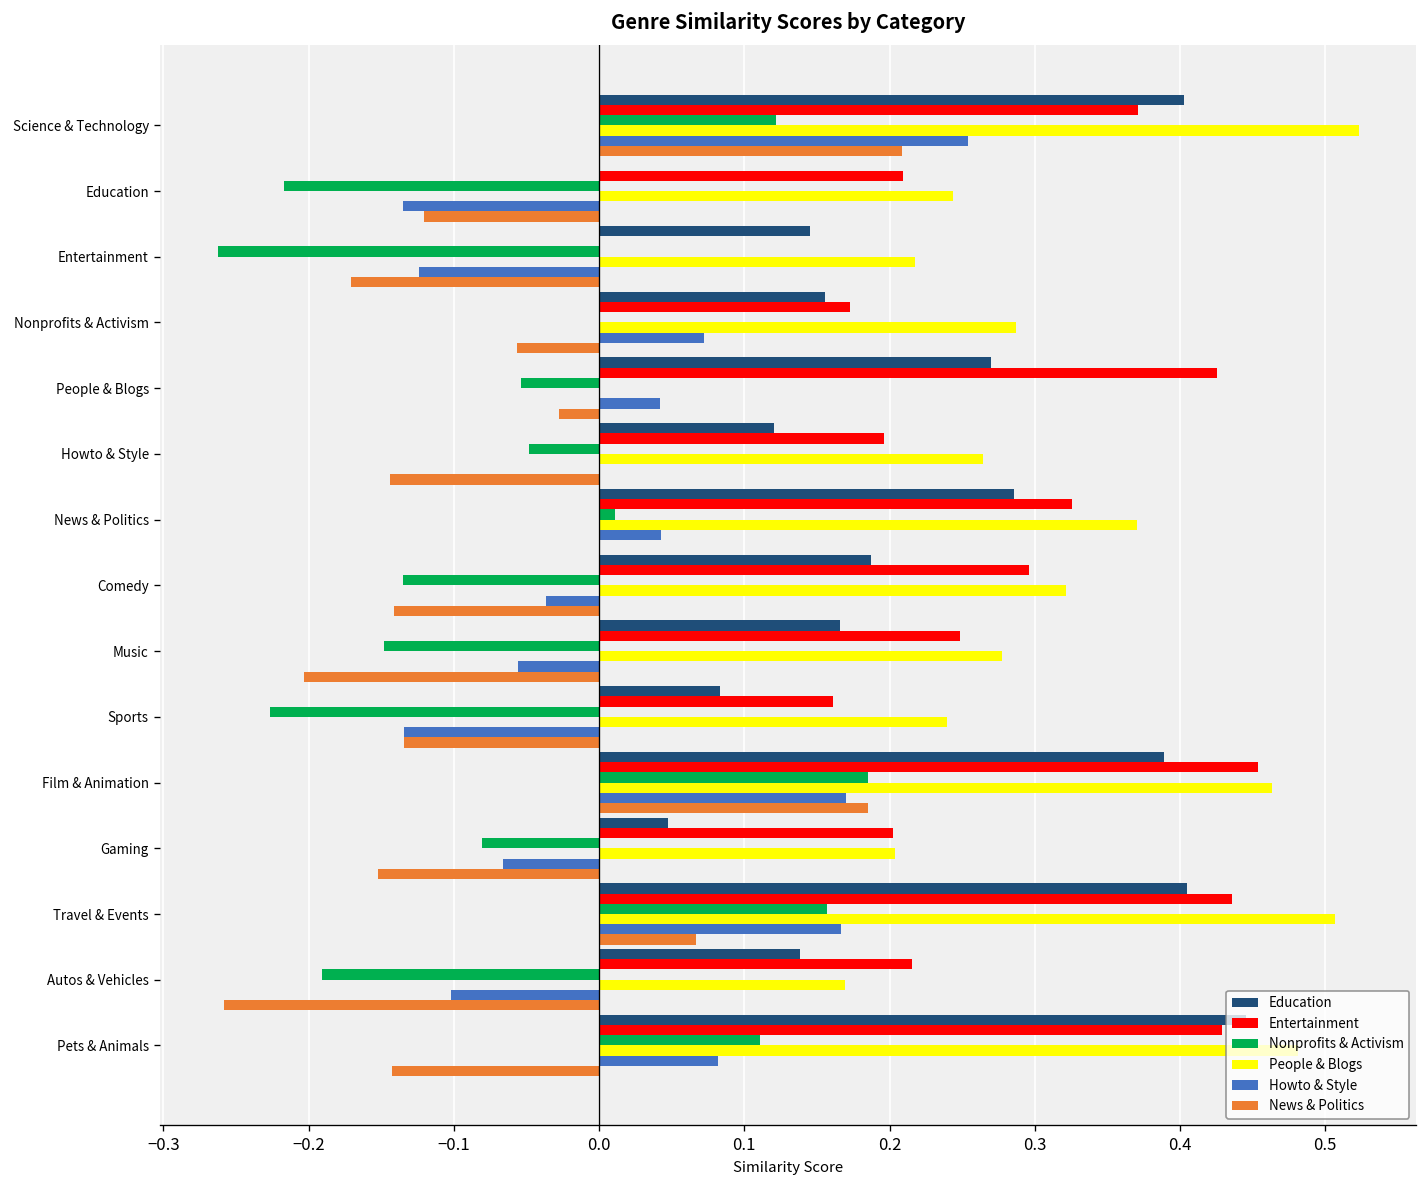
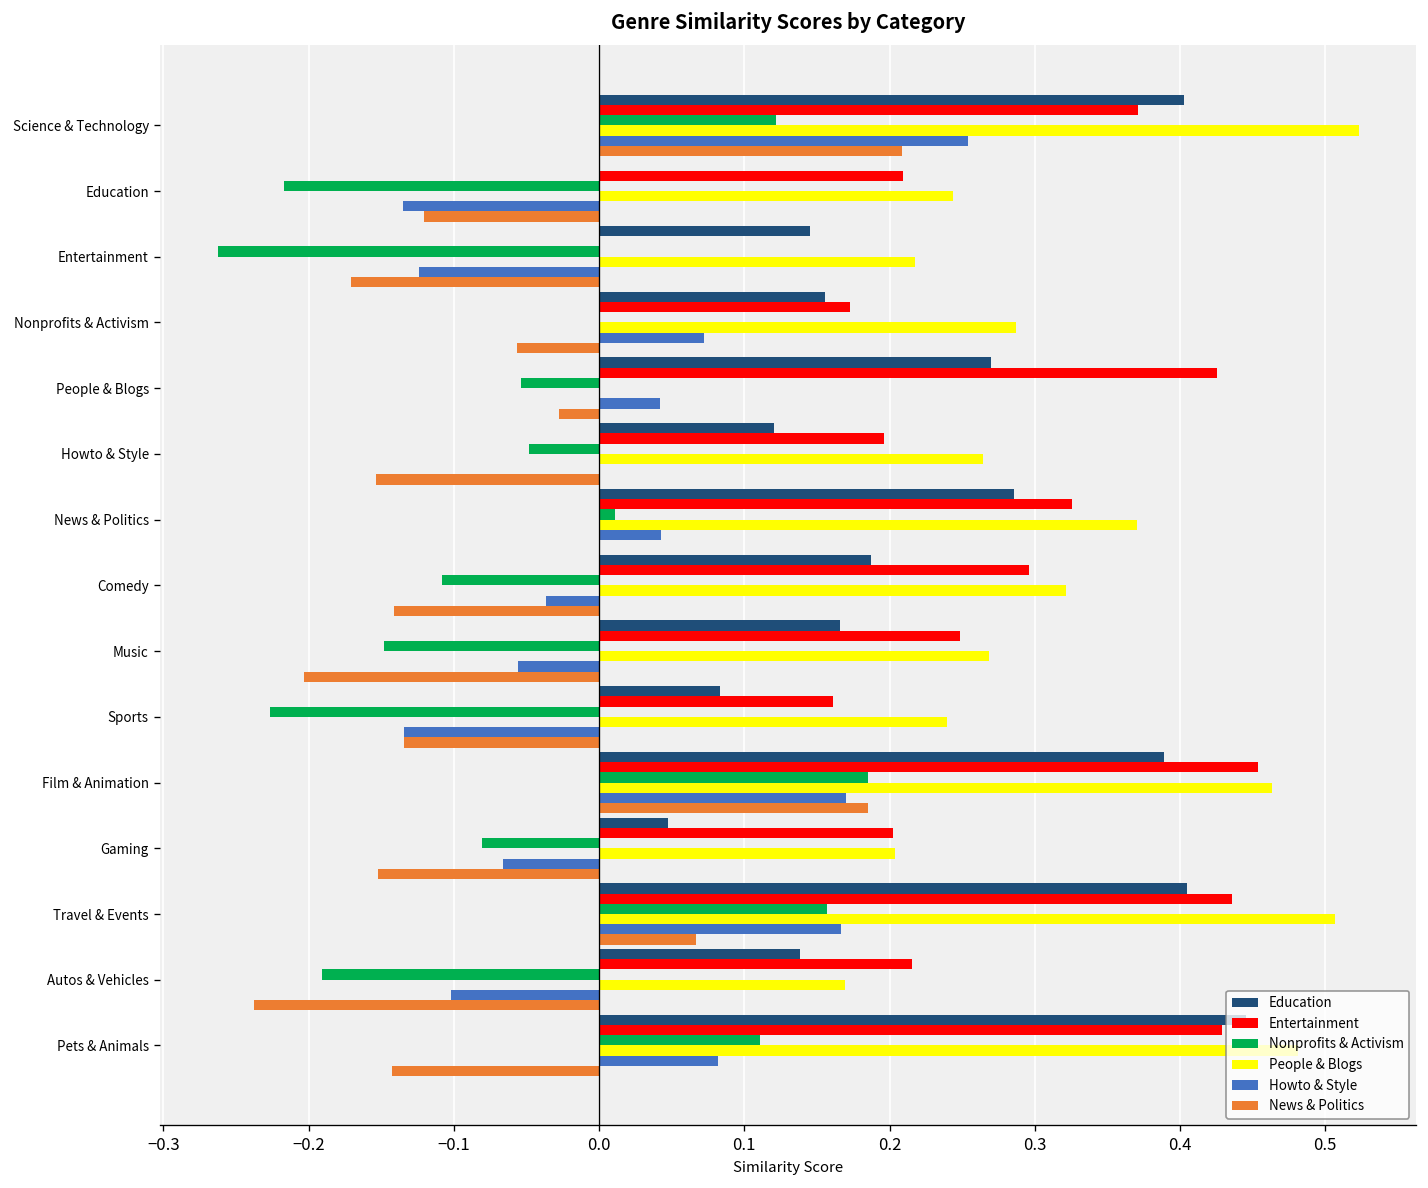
News & Politics, Howto & Style: -0.144 -> -0.154
Nonprofits & Activism, Comedy: -0.135 -> -0.108
People & Blogs, Music: 0.278 -> 0.269
News & Politics, Autos & Vehicles: -0.258 -> -0.237
